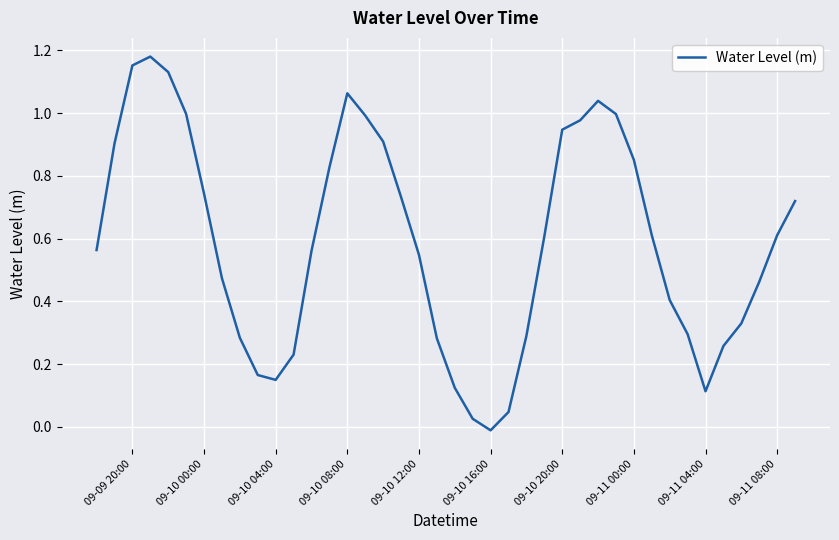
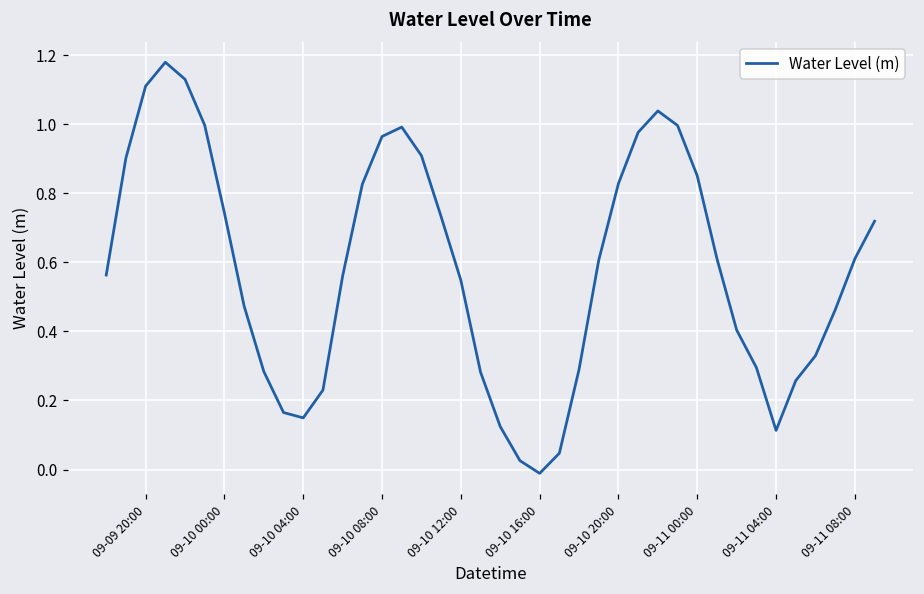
09-09 20:00: 1.15 -> 1.11
09-10 08:00: 1.06 -> 0.97
09-10 20:00: 0.95 -> 0.83
